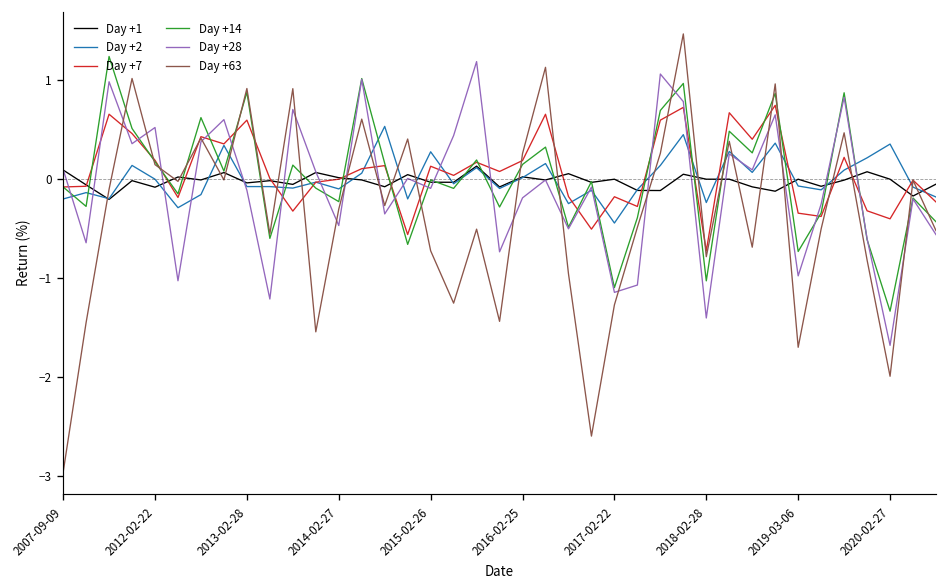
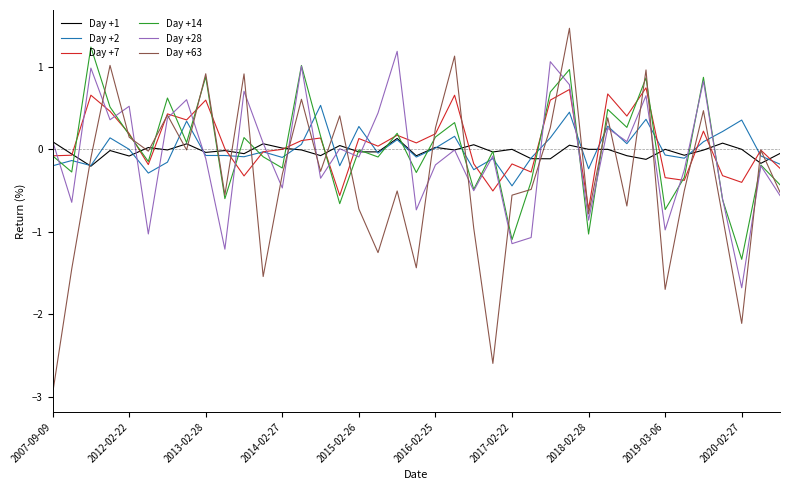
Day +63, 2017-02-22: -1.3 -> -0.6
Day +28, 2018-02-28: -1.4 -> -0.9
Day +63, 2020-02-27: -2.0 -> -2.1
